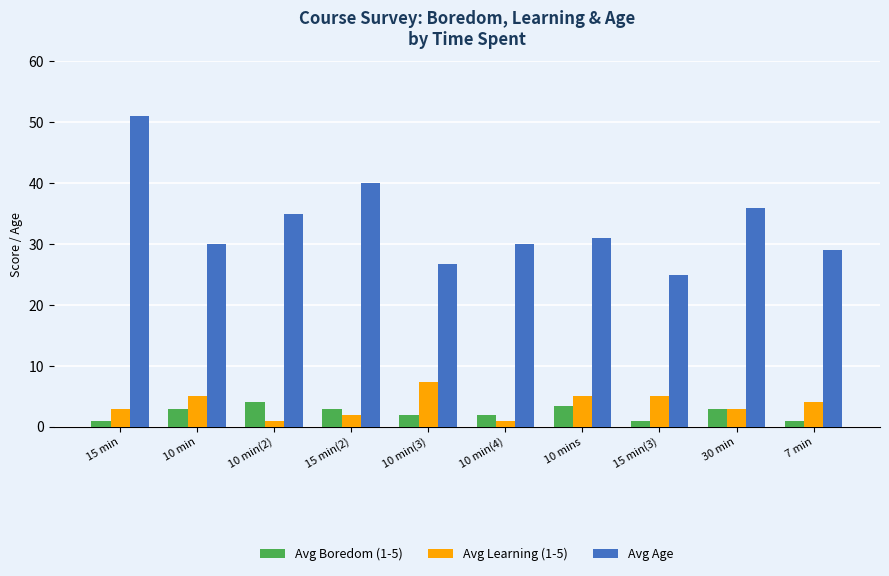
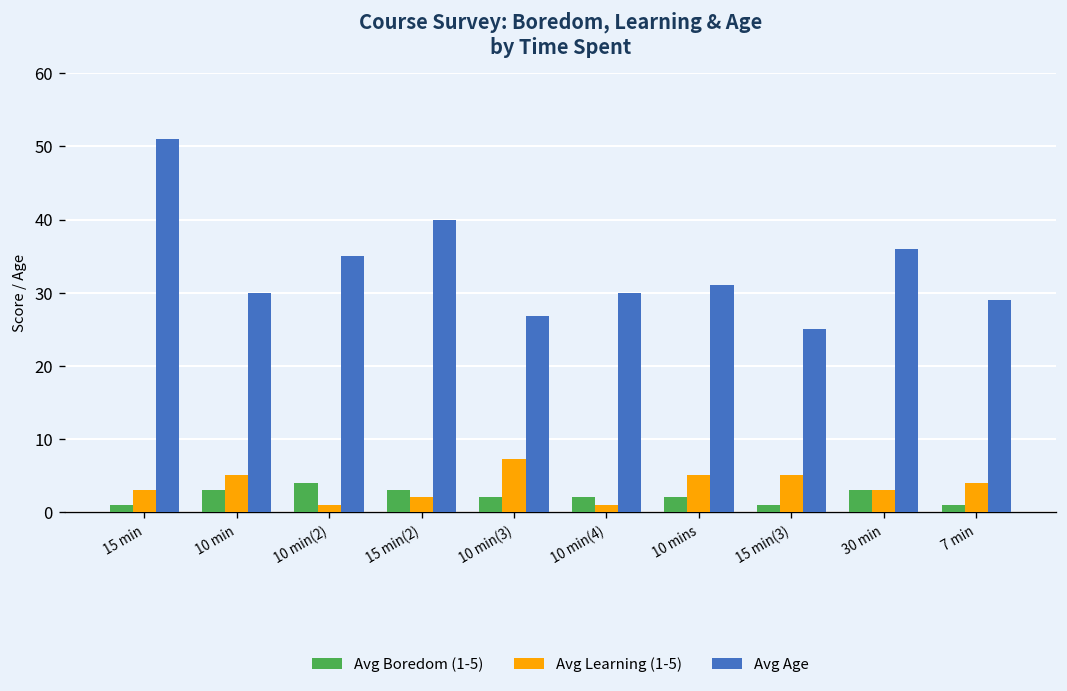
Avg Boredom (1-5), 10 mins: 3 -> 2
